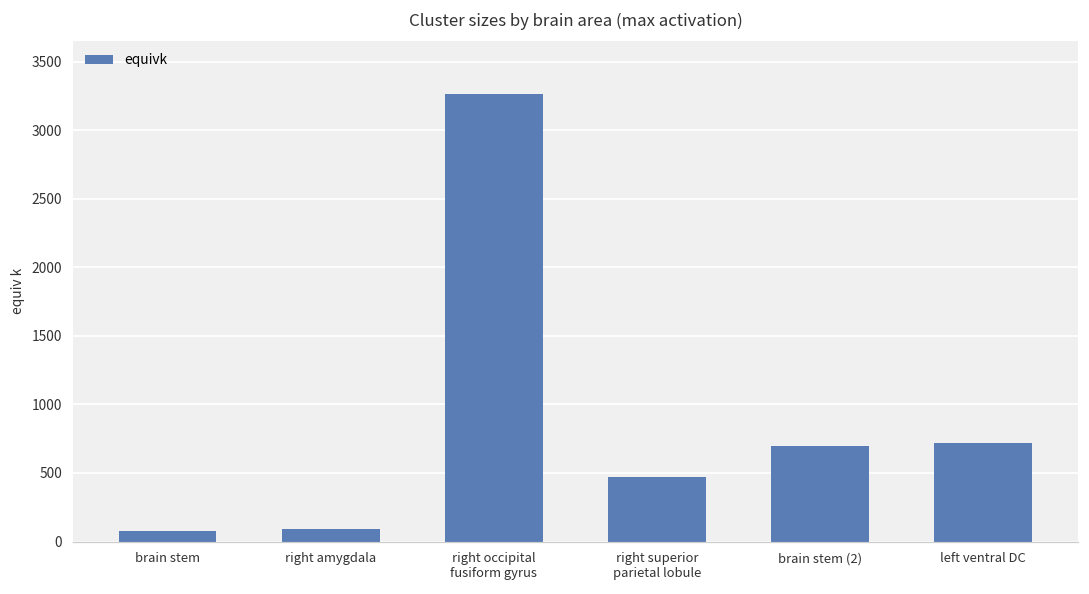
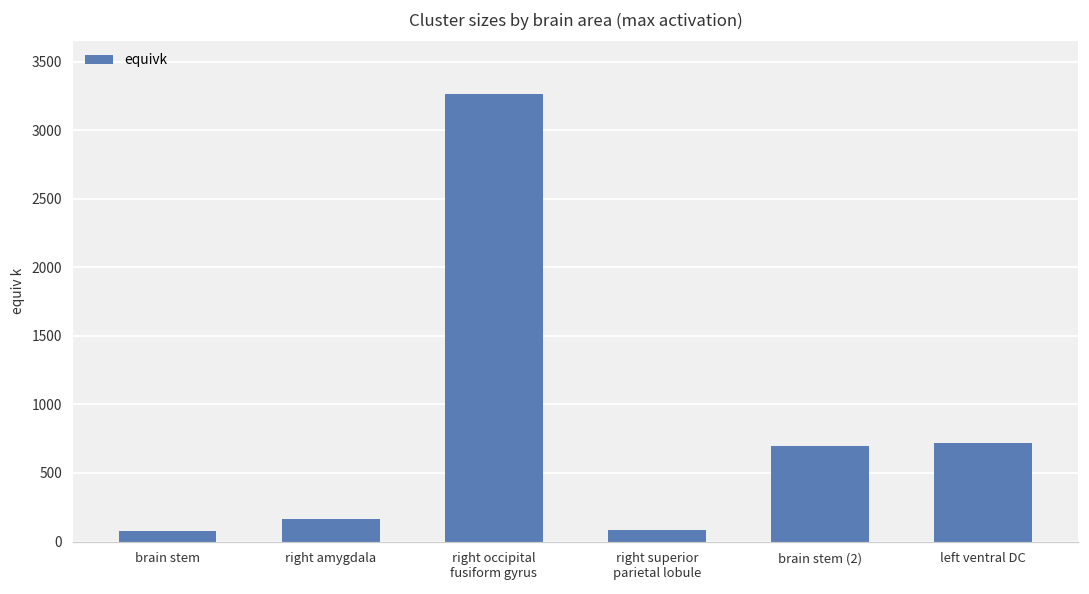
right amygdala: 90 -> 170
right superior parietal lobule: 470 -> 80
